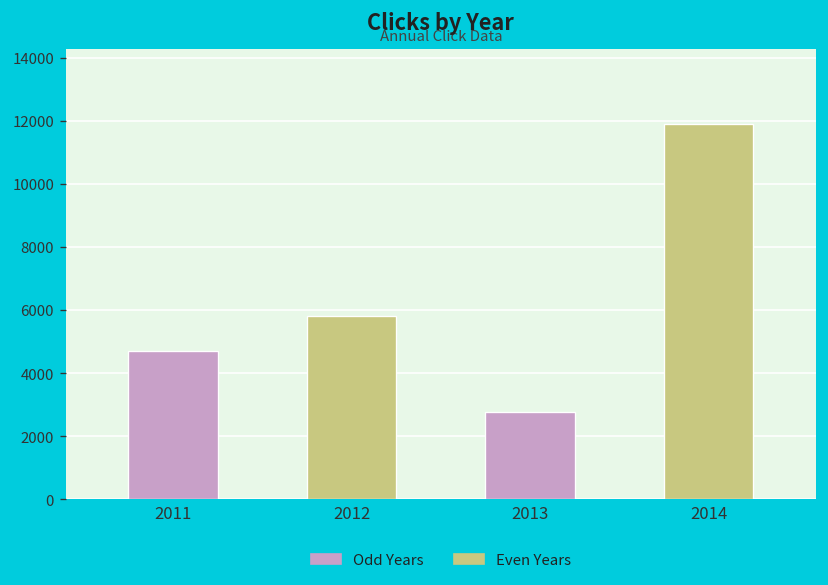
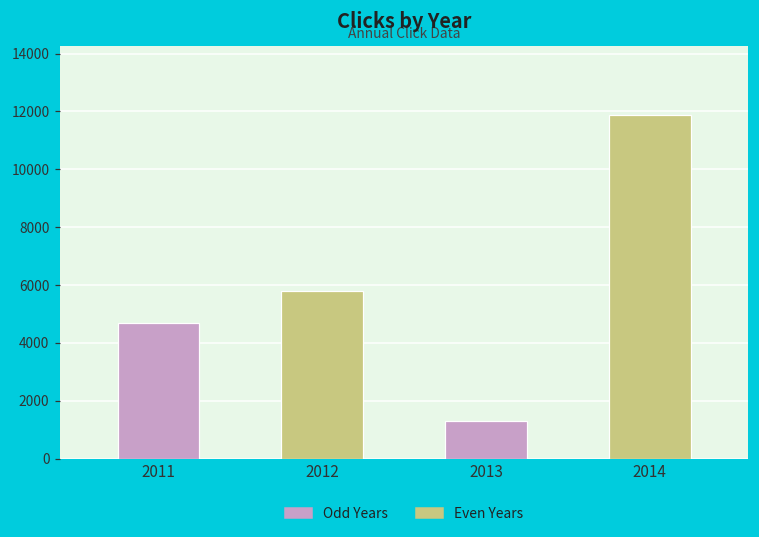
2013: 2800 -> 1300
